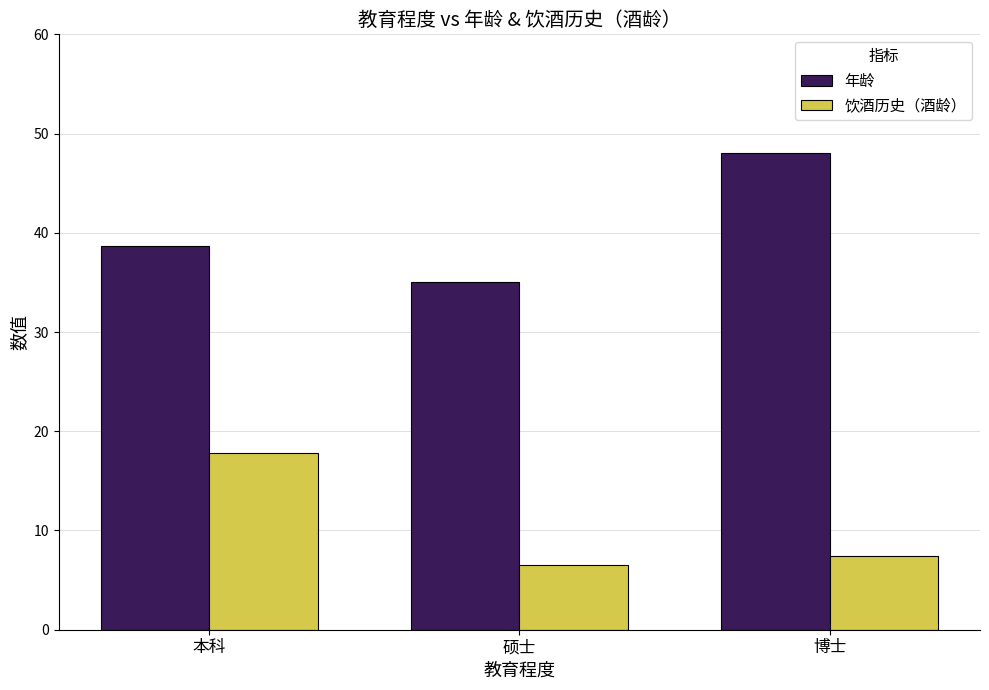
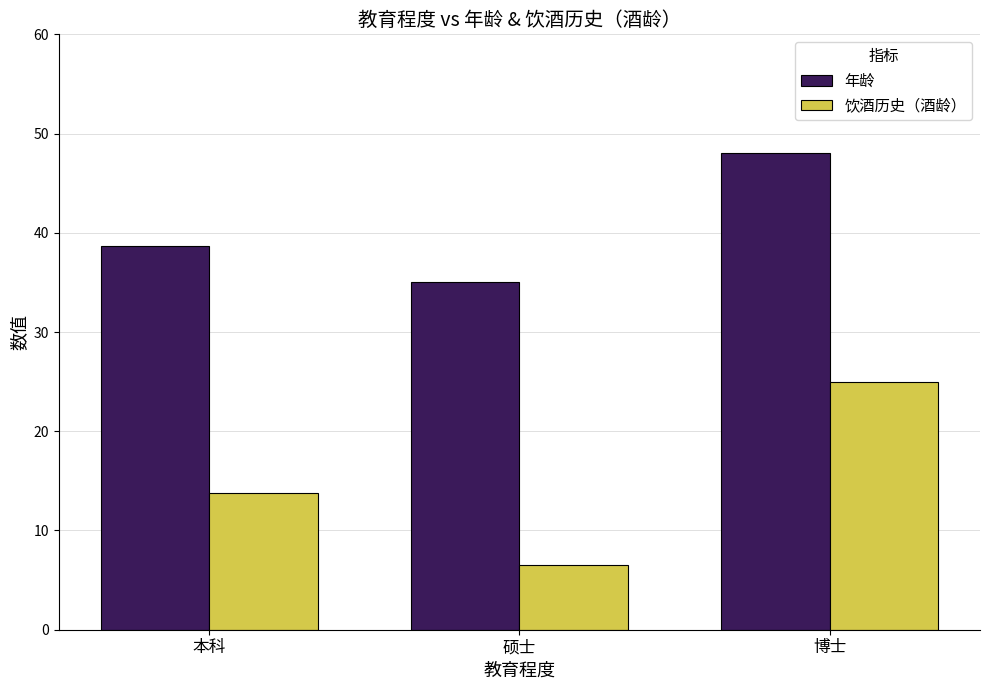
饮酒历史（酒龄）, 本科: 18 -> 14
饮酒历史（酒龄）, 博士: 7 -> 25
